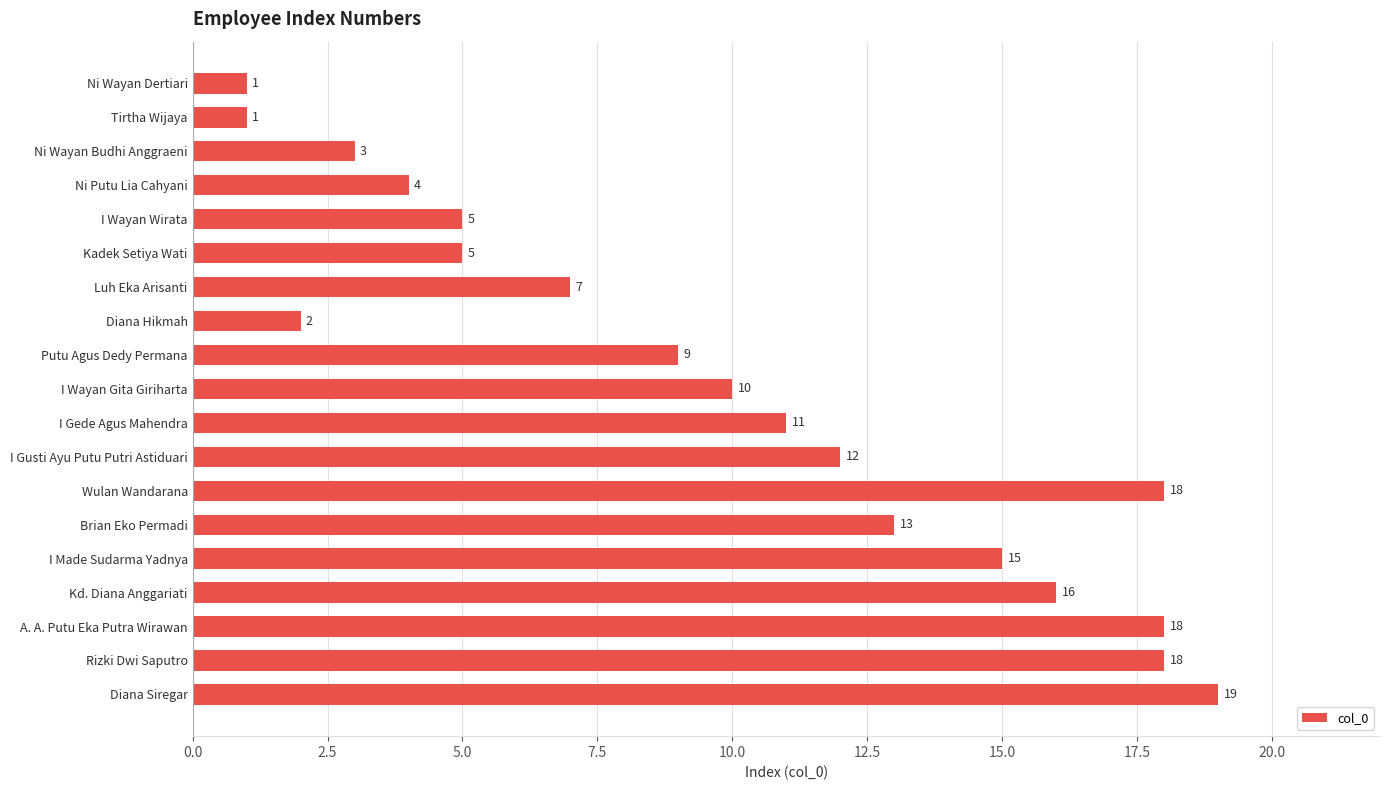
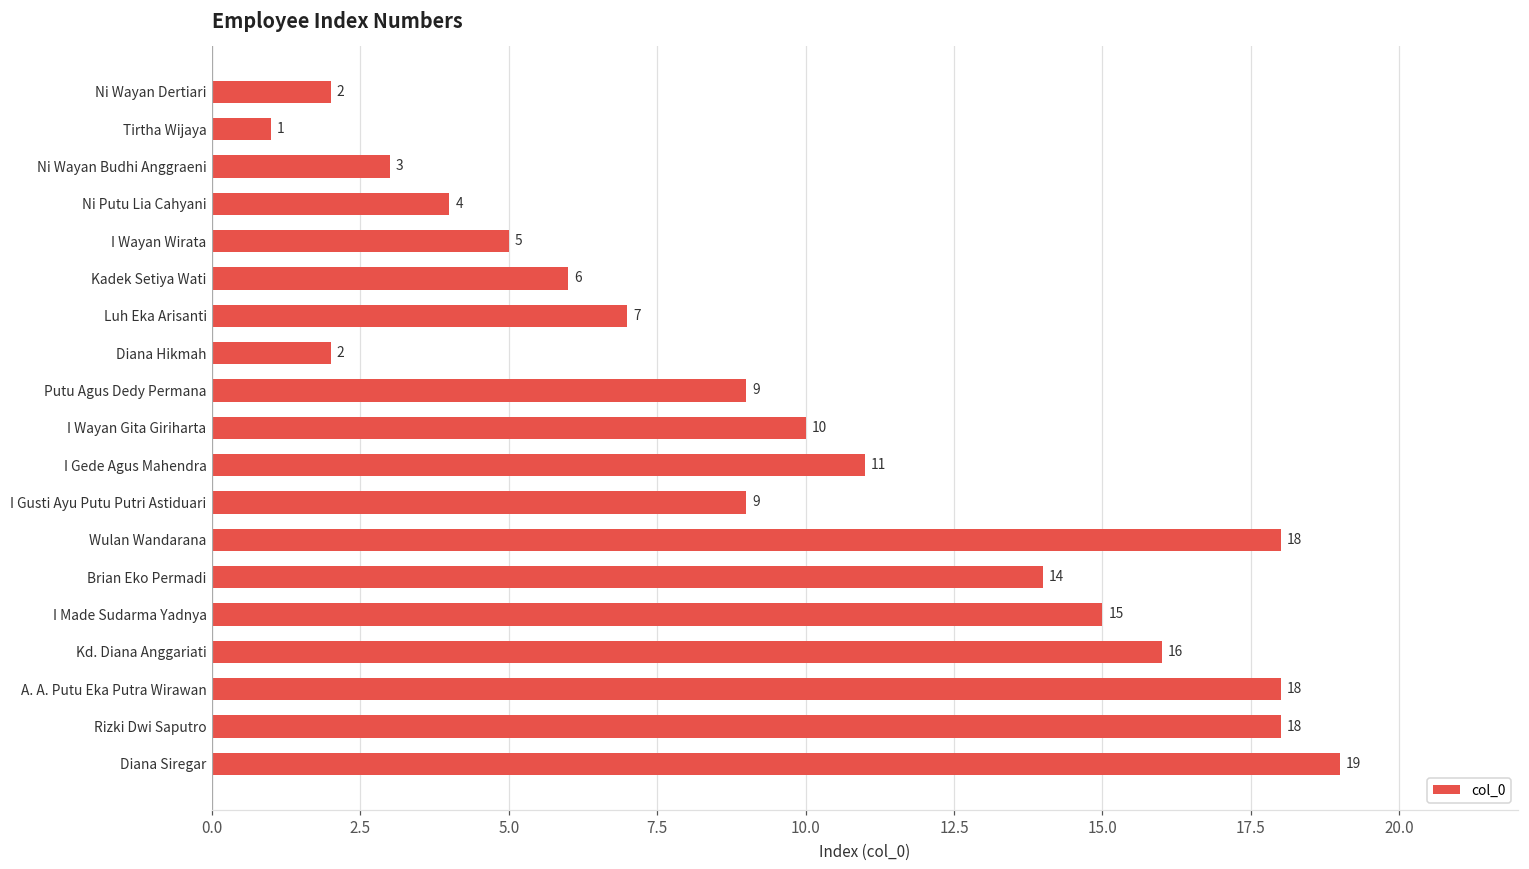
Ni Wayan Dertiari: 1 -> 2
Kadek Setiya Wati: 5 -> 6
I Gusti Ayu Putu Putri Astiduari: 12 -> 9
Brian Eko Permadi: 13 -> 14
